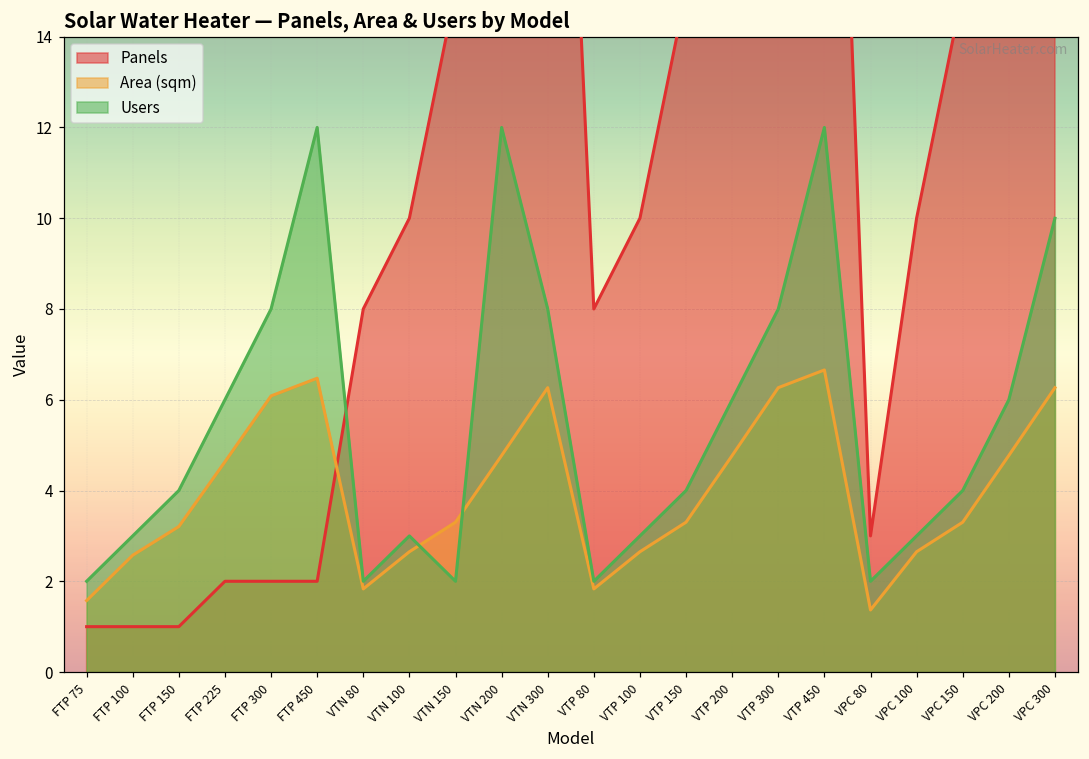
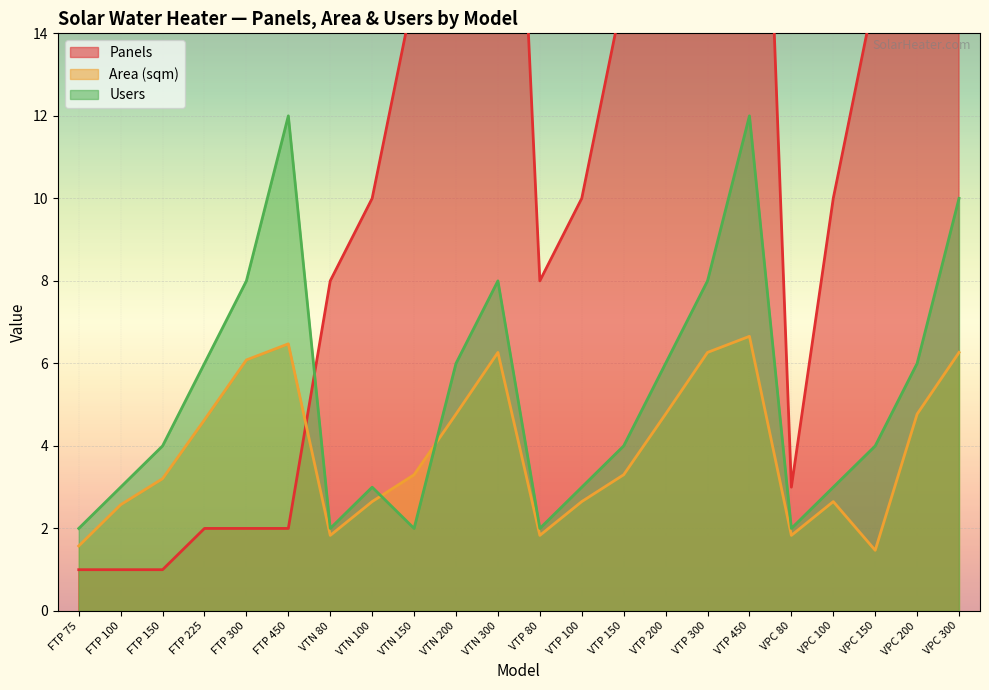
Users, VTN 200: 12 -> 6
Area (sqm), VPC 80: 1.4 -> 1.8
Area (sqm), VPC 150: 3.3 -> 1.5
